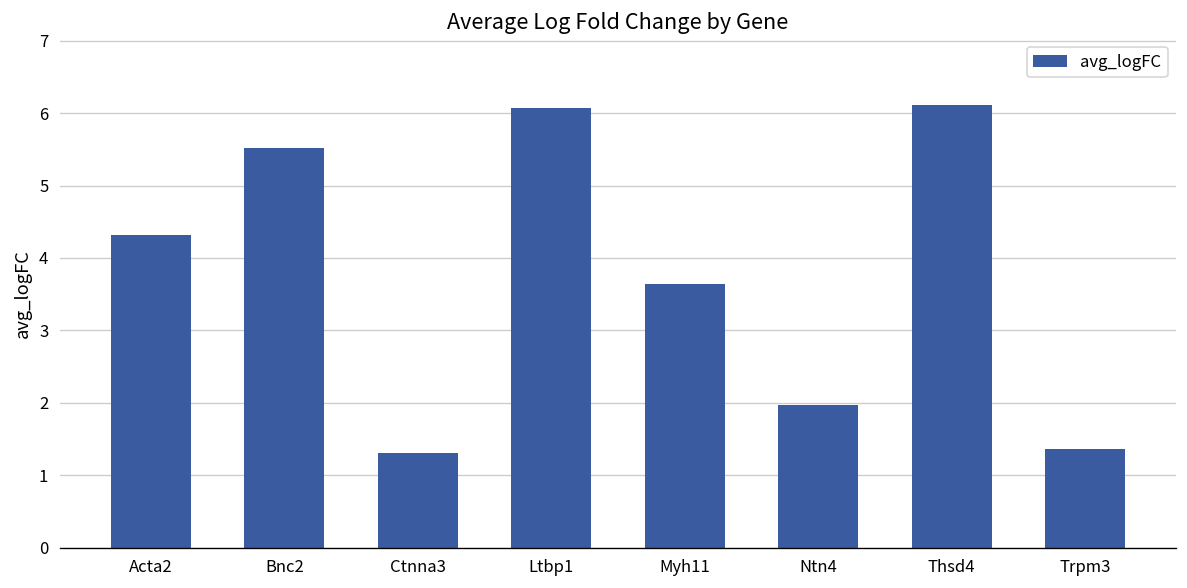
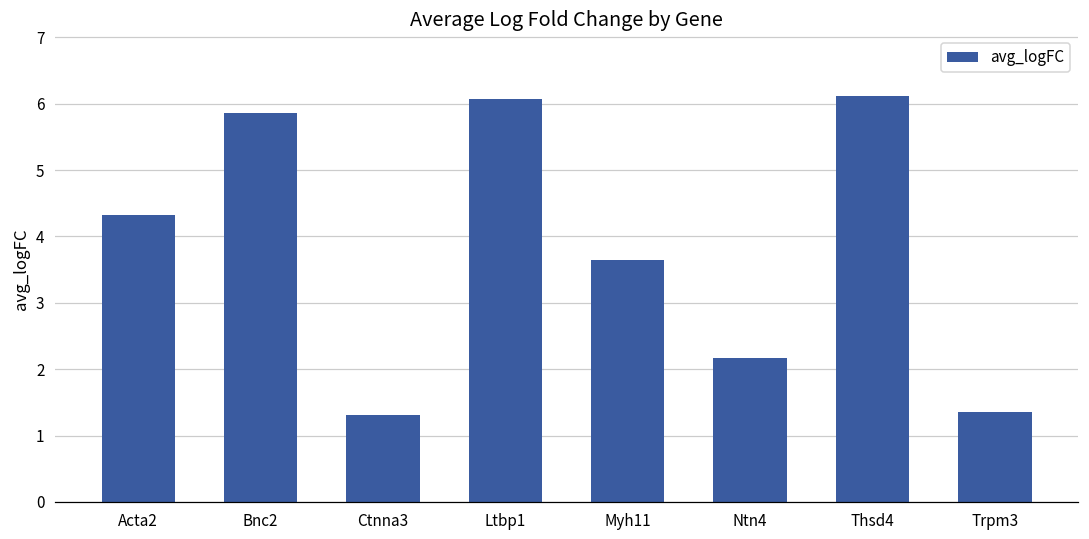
Bnc2: 5.5 -> 5.9
Ntn4: 2.0 -> 2.2
